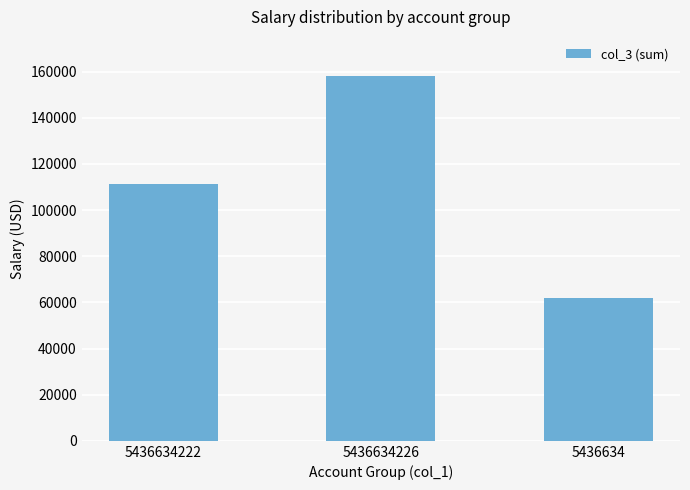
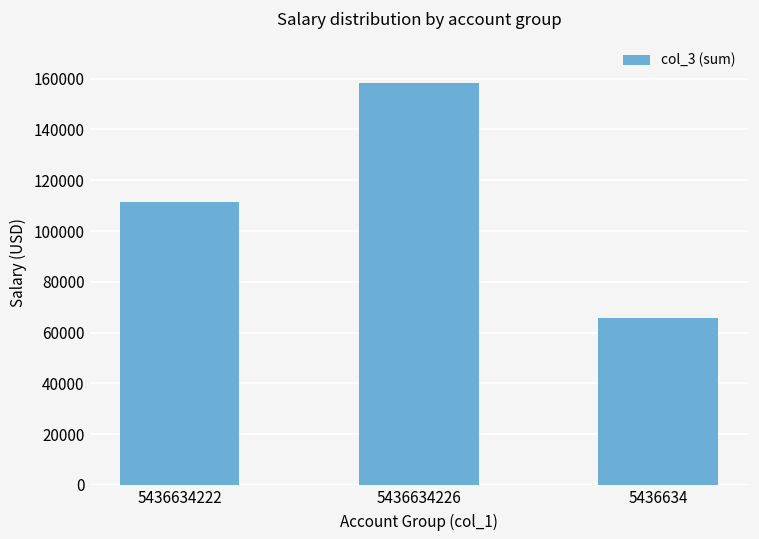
5436634: 62000 -> 66000
